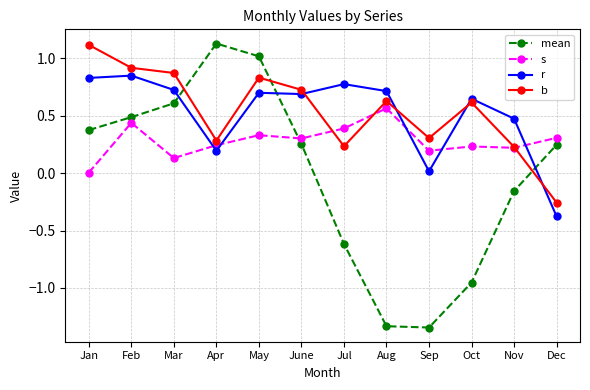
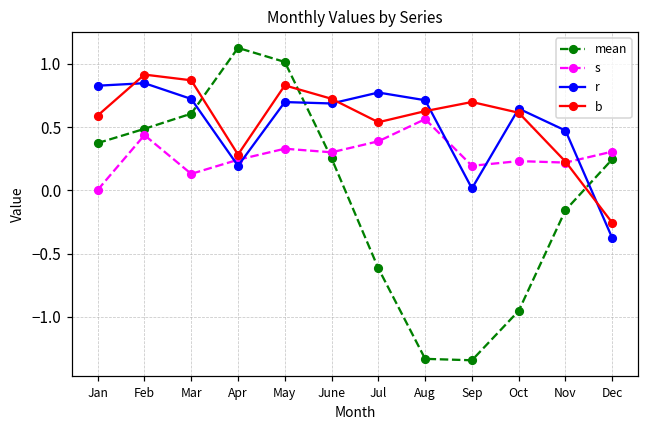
b, Jan: 1.12 -> 0.59
b, Jul: 0.23 -> 0.54
b, Sep: 0.30 -> 0.70
